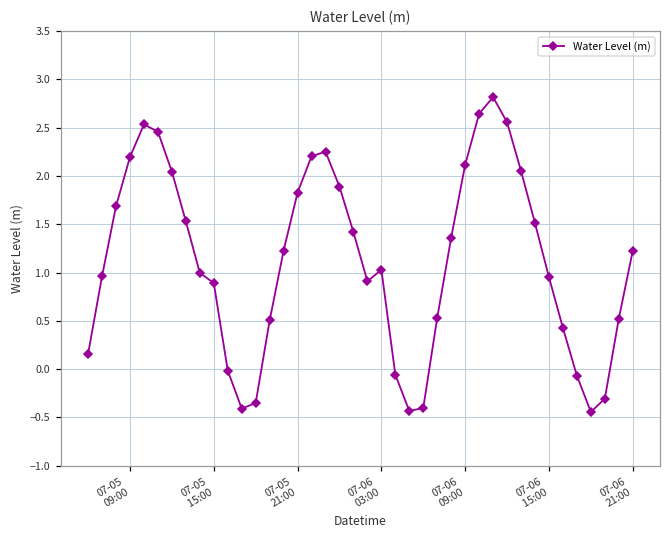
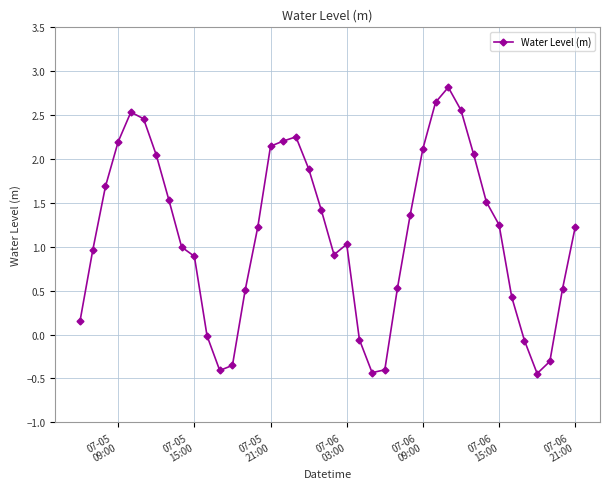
07-05 21:00: 1.8 -> 2.1
07-06 15:00: 1.0 -> 1.3
